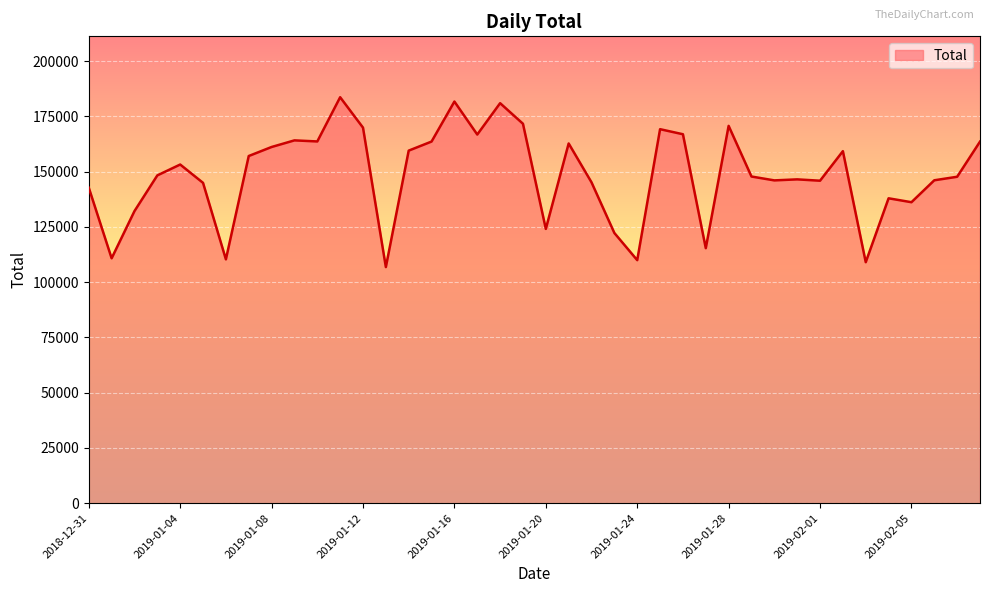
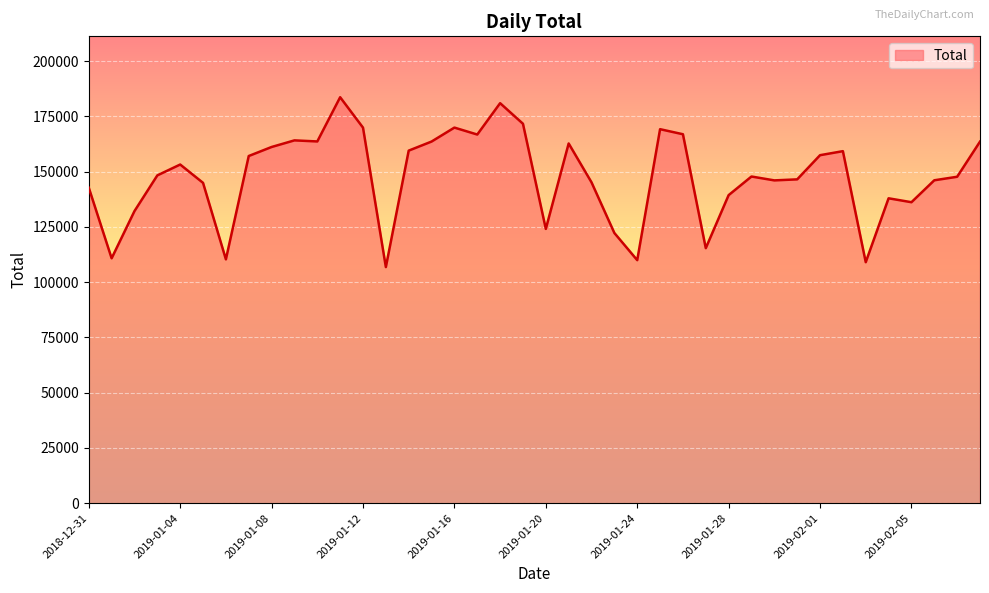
2019-01-16: 182000 -> 170000
2019-01-28: 171000 -> 139000
2019-02-01: 146000 -> 157000
